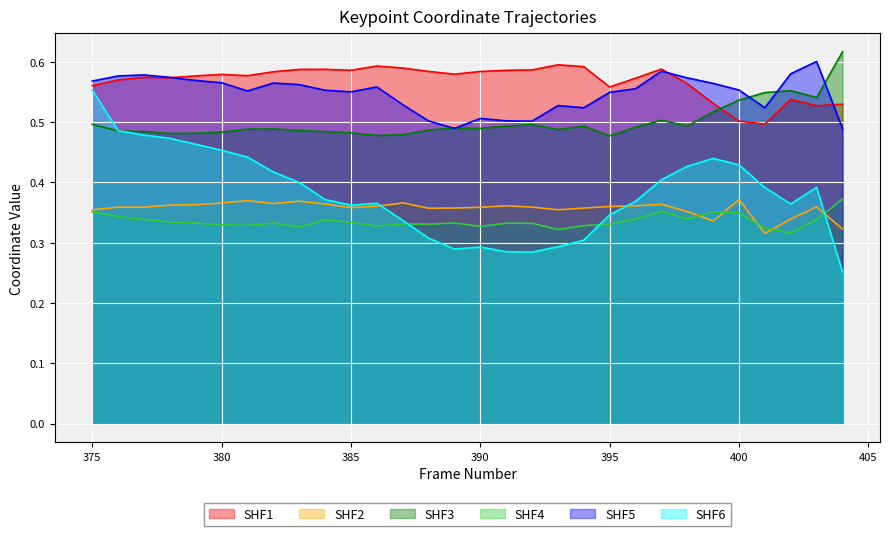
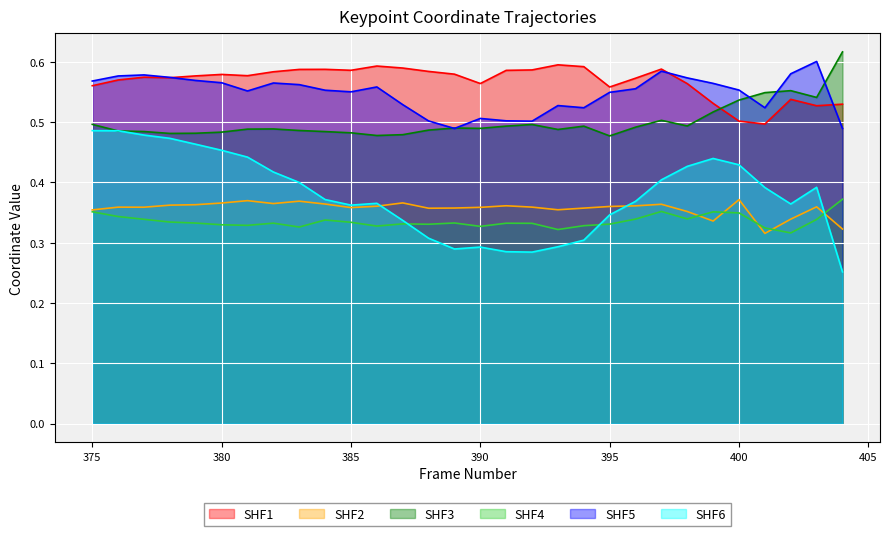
SHF6, 375: 0.55 -> 0.49
SHF1, 390: 0.58 -> 0.56
